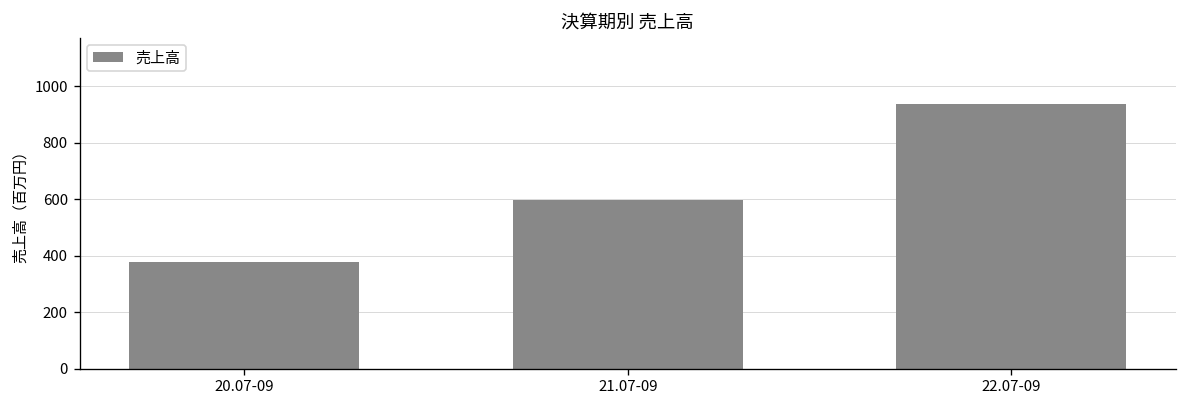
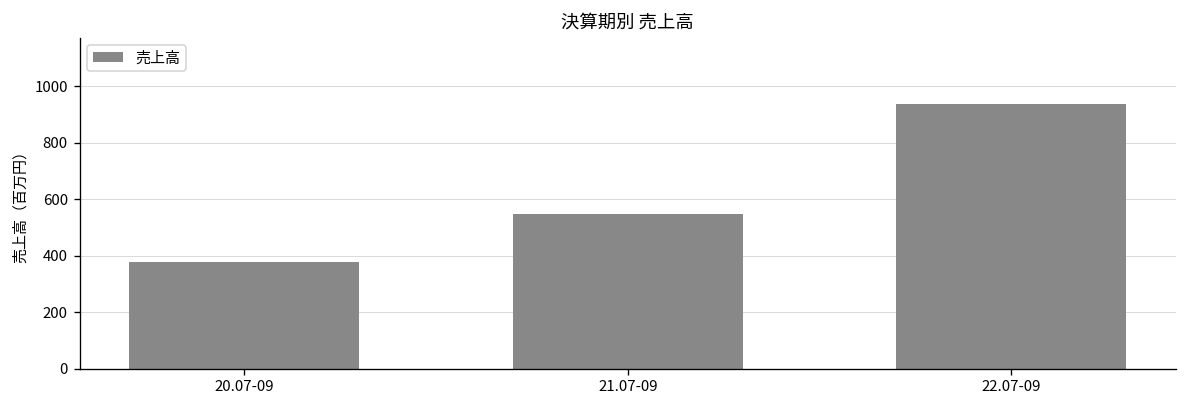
21.07-09: 600 -> 550
